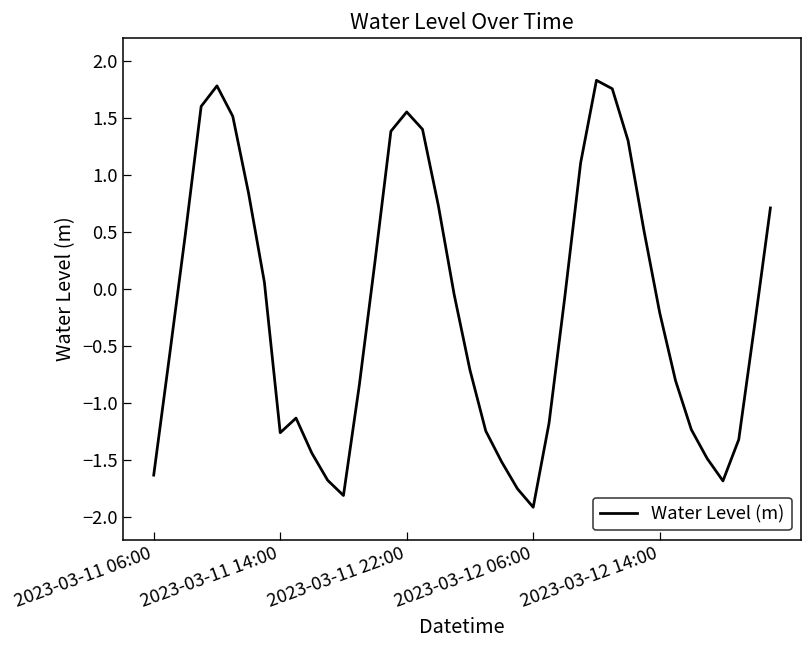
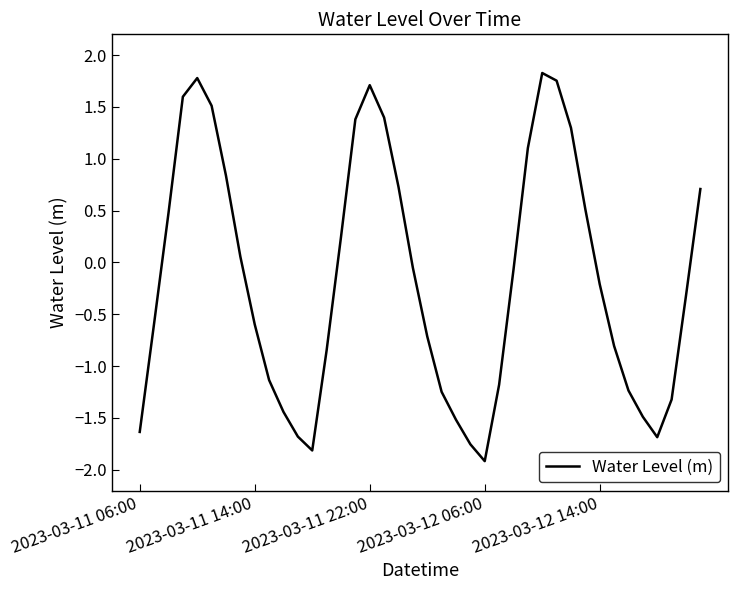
2023-03-11 14:00: -1.26 -> -0.60
2023-03-11 22:00: 1.55 -> 1.71
